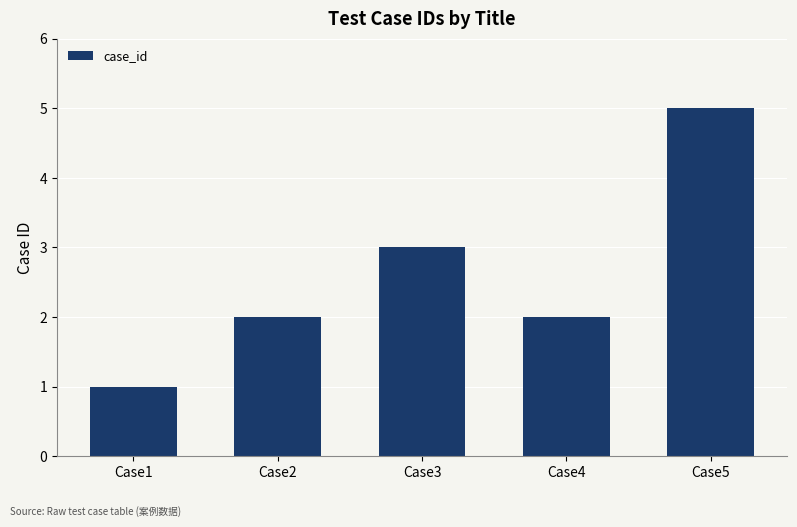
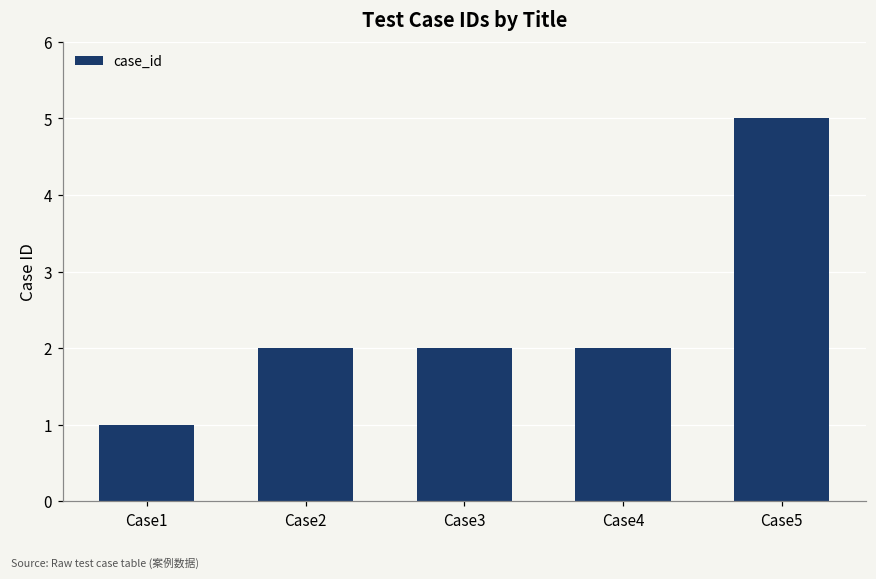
Case3: 3 -> 2
